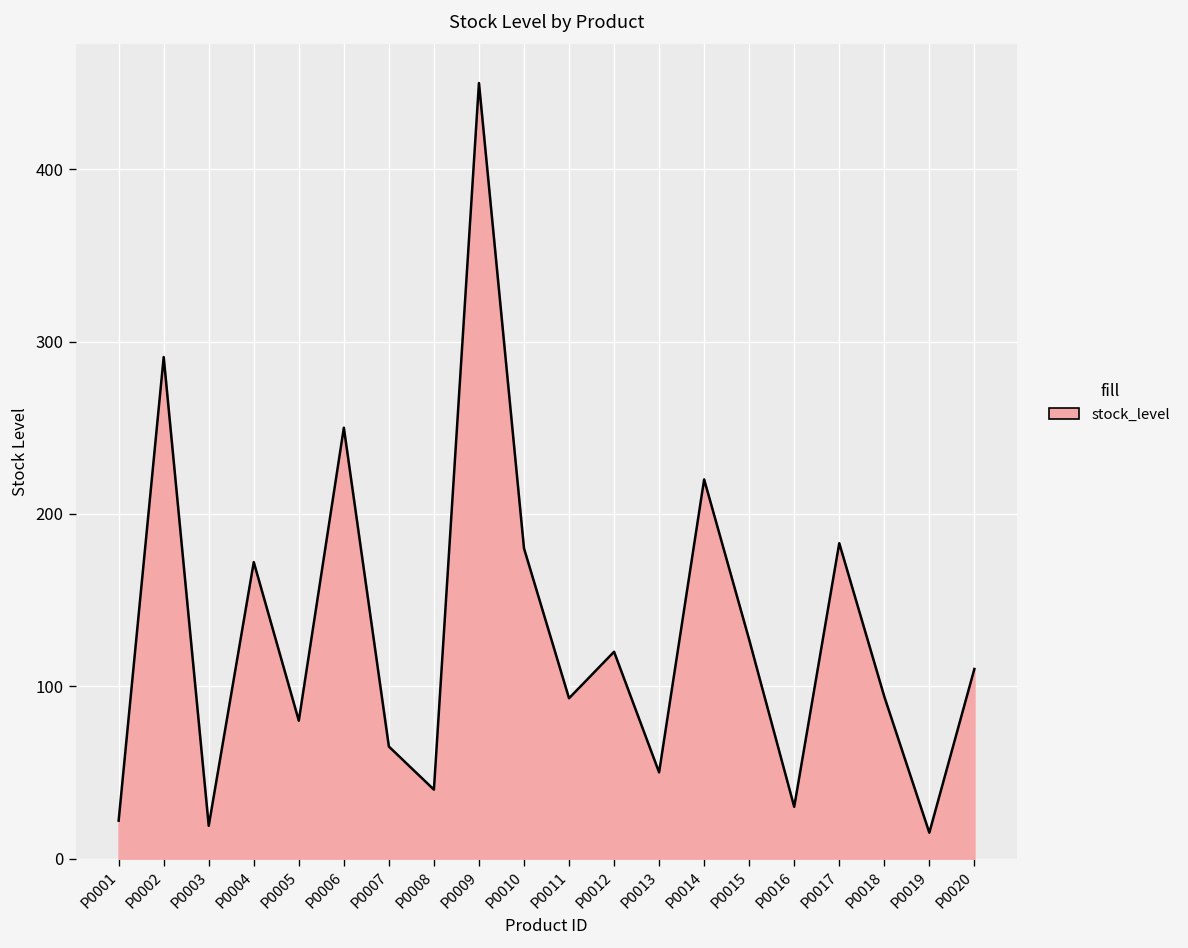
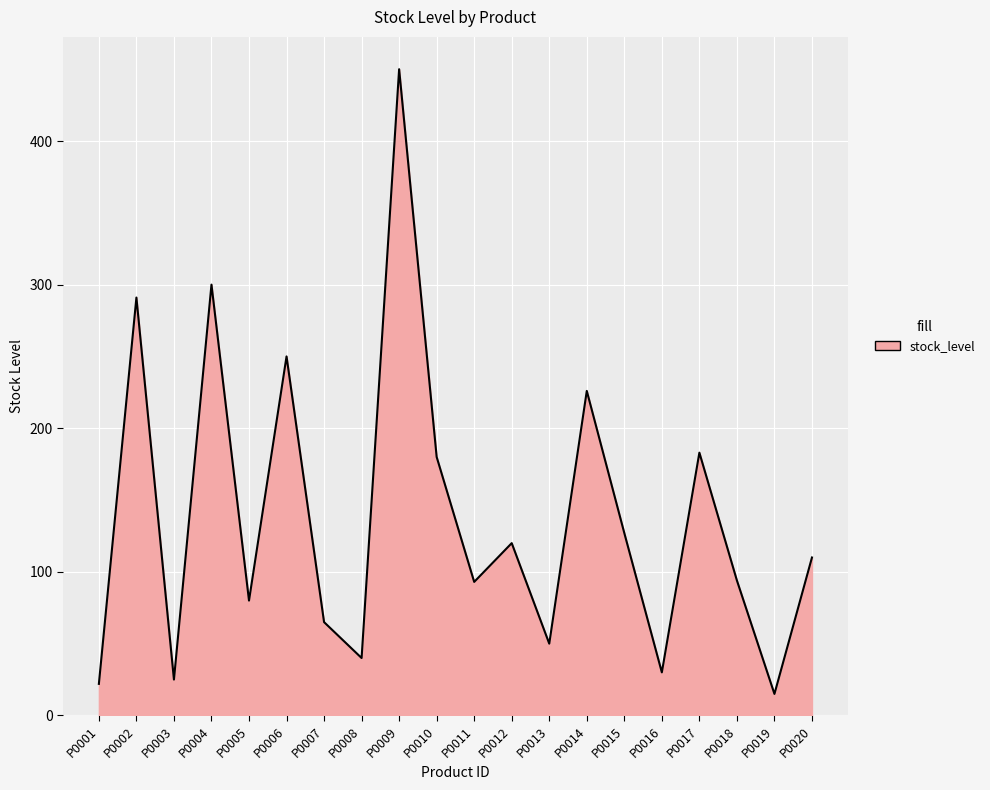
P0003: 19 -> 25
P0004: 172 -> 300
P0014: 220 -> 226
